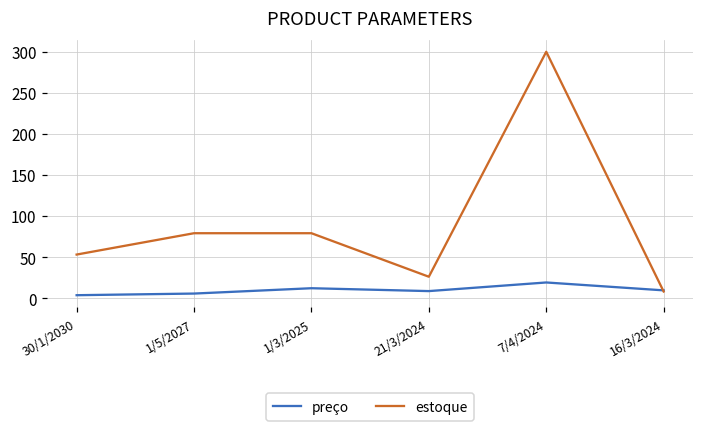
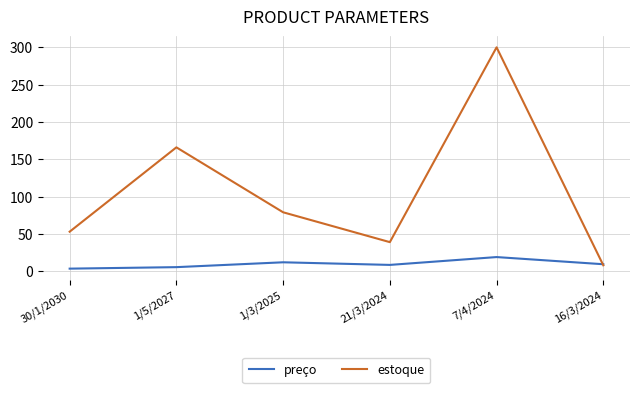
estoque, 1/5/2027: 80 -> 170
estoque, 21/3/2024: 30 -> 40
